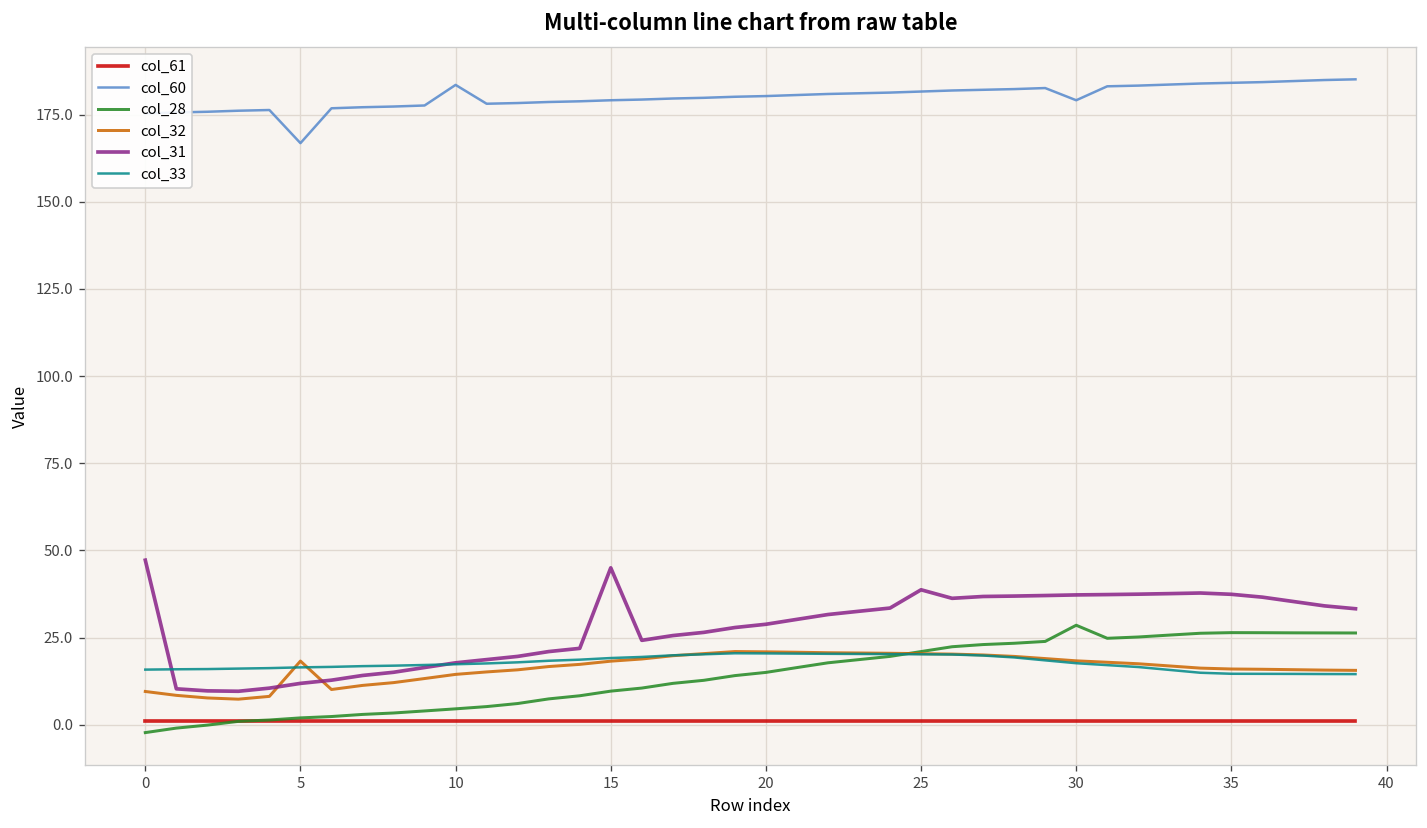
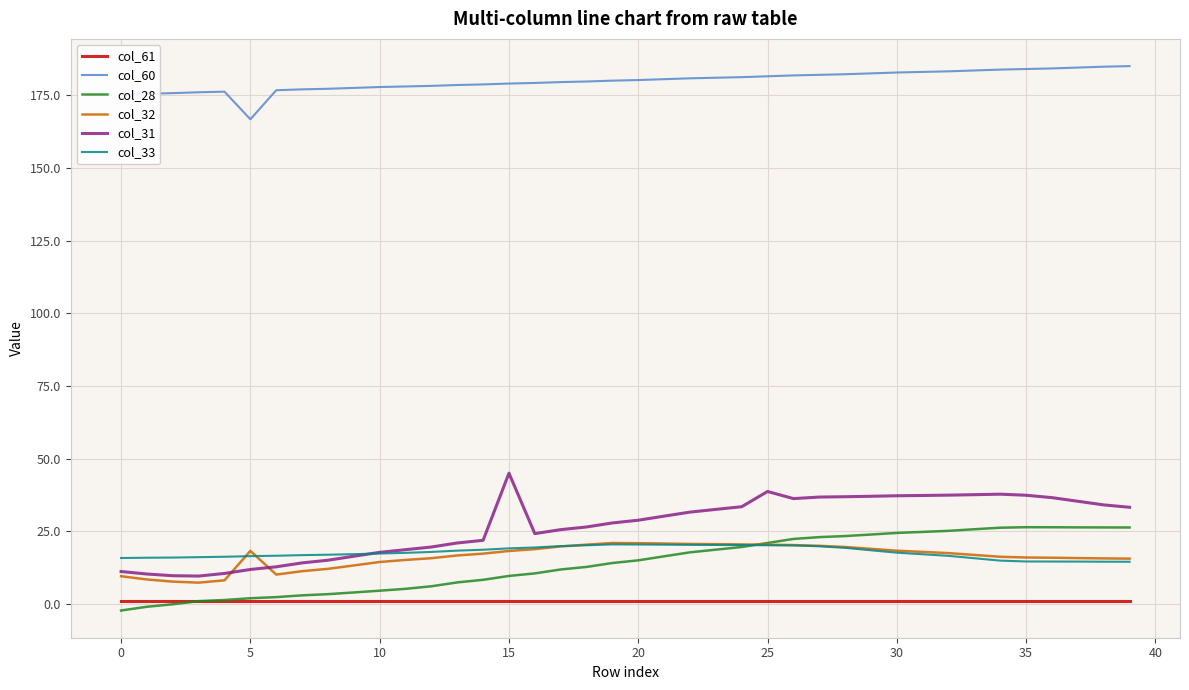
col_31, 0: 47 -> 11
col_60, 10: 184 -> 178
col_60, 30: 179 -> 183
col_28, 30: 29 -> 24
